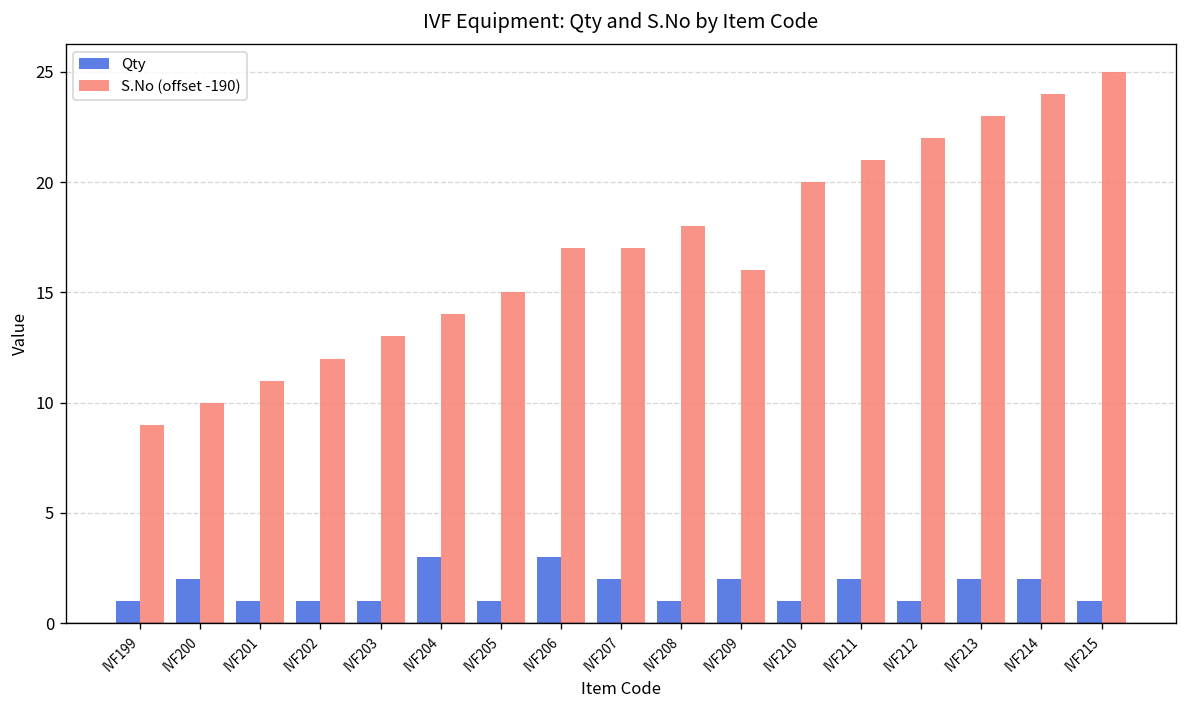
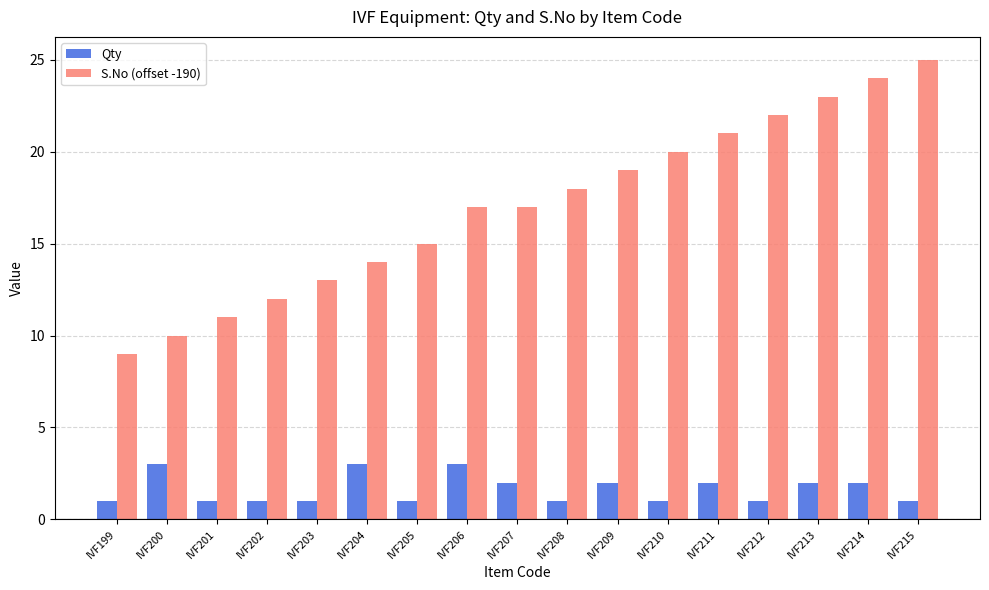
Qty, IVF200: 2 -> 3
S.No (offset -190), IVF209: 16.0 -> 19.0
